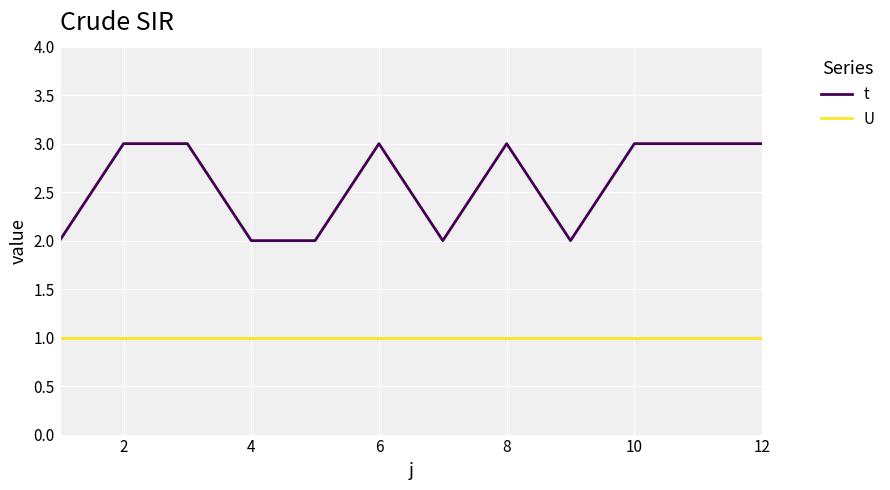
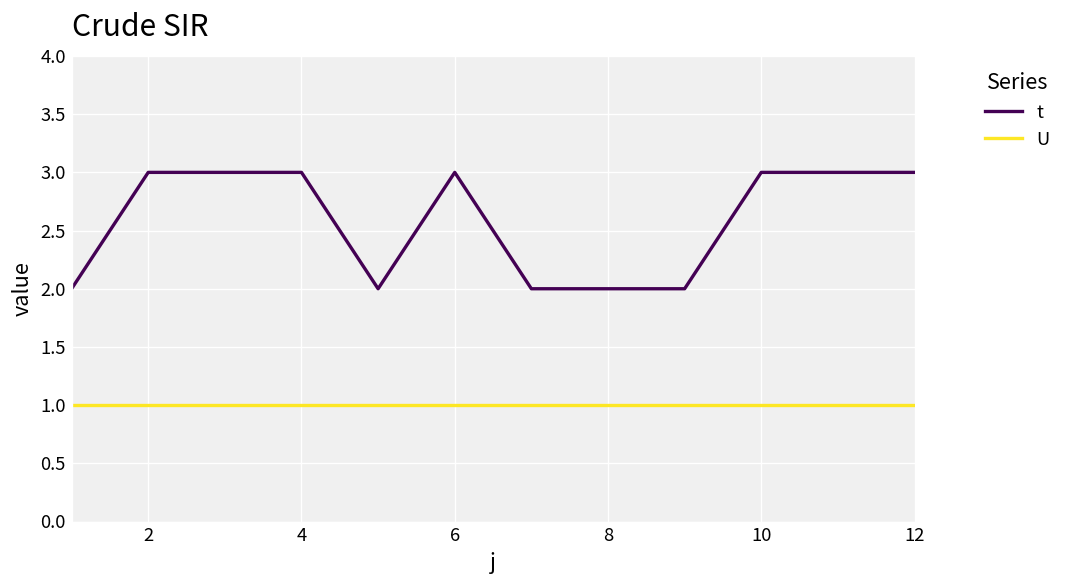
t, 4: 2 -> 3
t, 8: 3 -> 2
